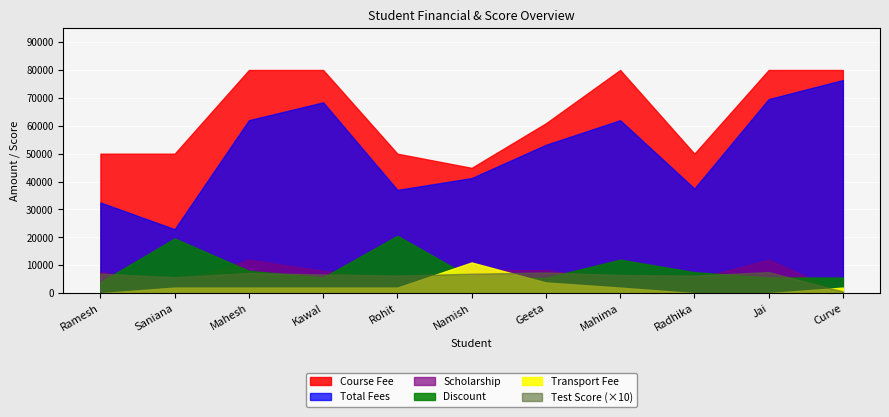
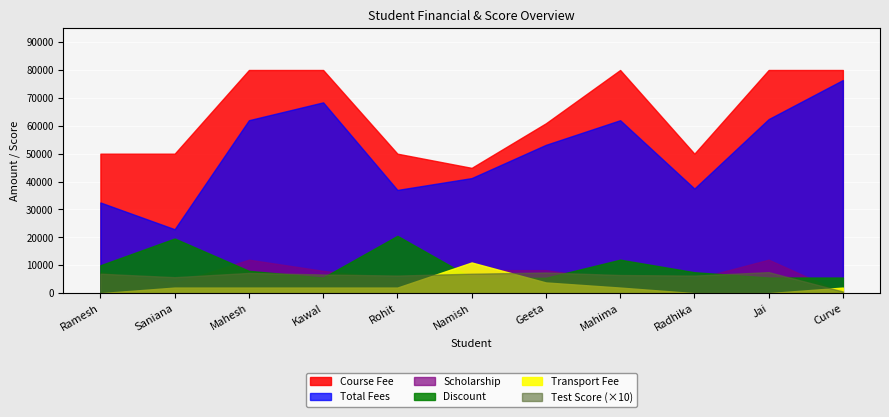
Discount, Ramesh: 4000 -> 10000
Total Fees, Jai: 70000 -> 62000
